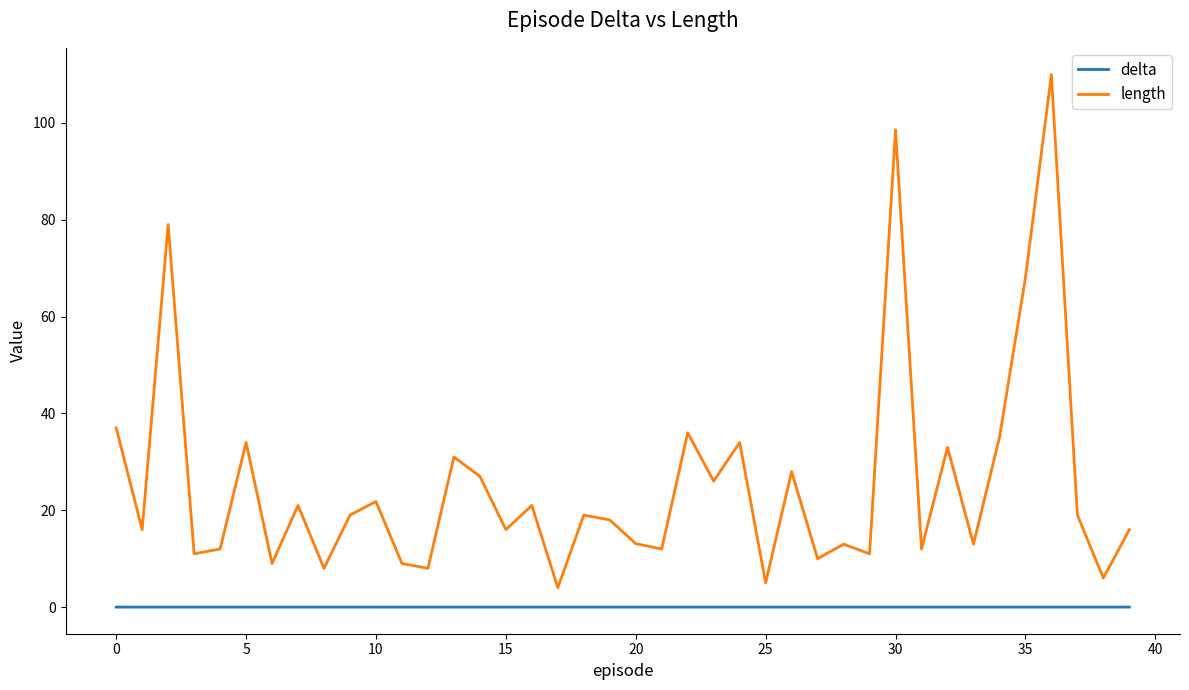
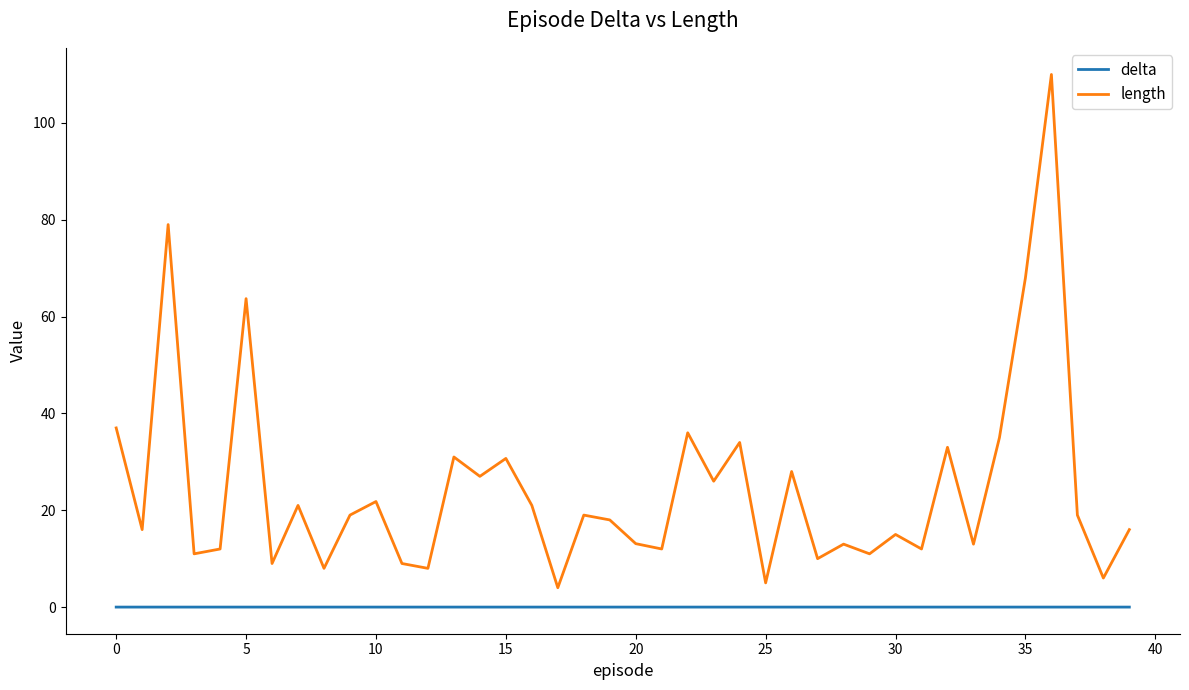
length, 5: 34 -> 64
length, 15: 16 -> 31
length, 30: 99 -> 15
